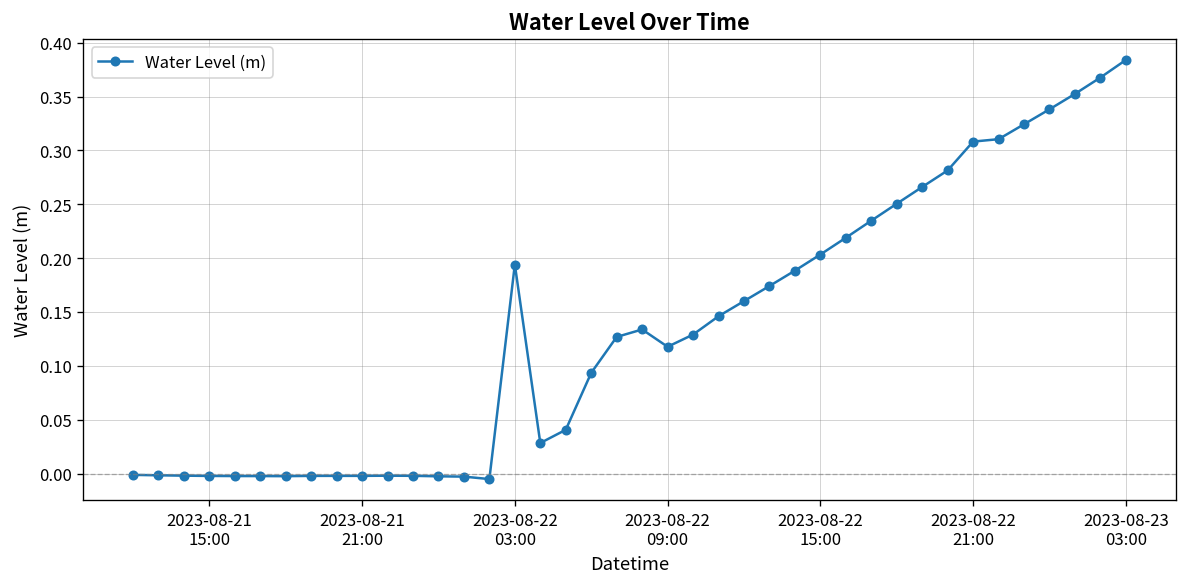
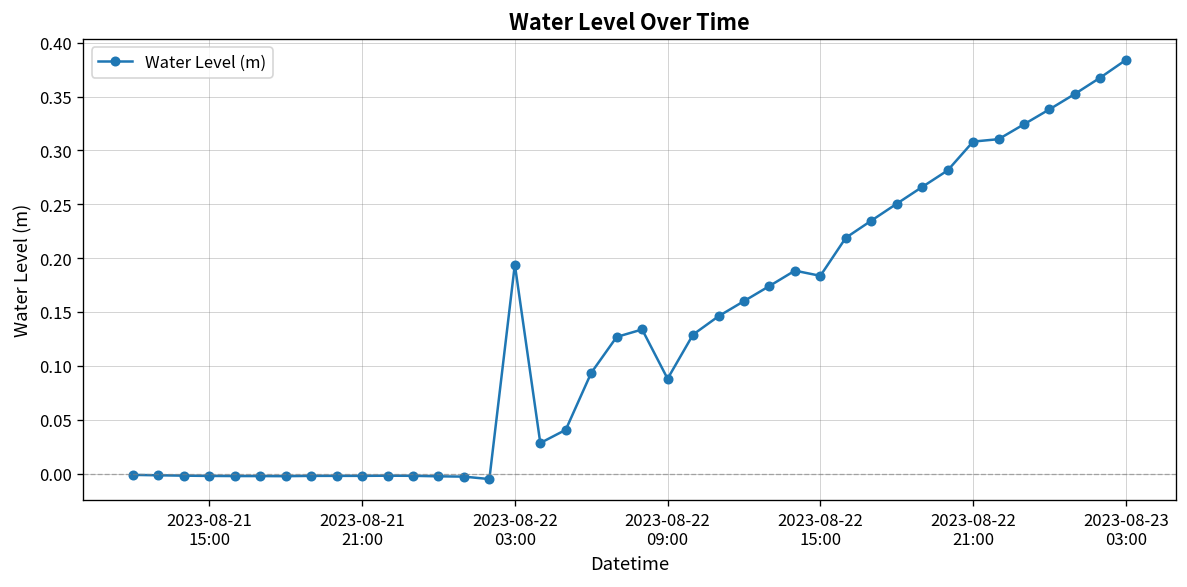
2023-08-22 09:00: 0.12 -> 0.09
2023-08-22 15:00: 0.20 -> 0.18
